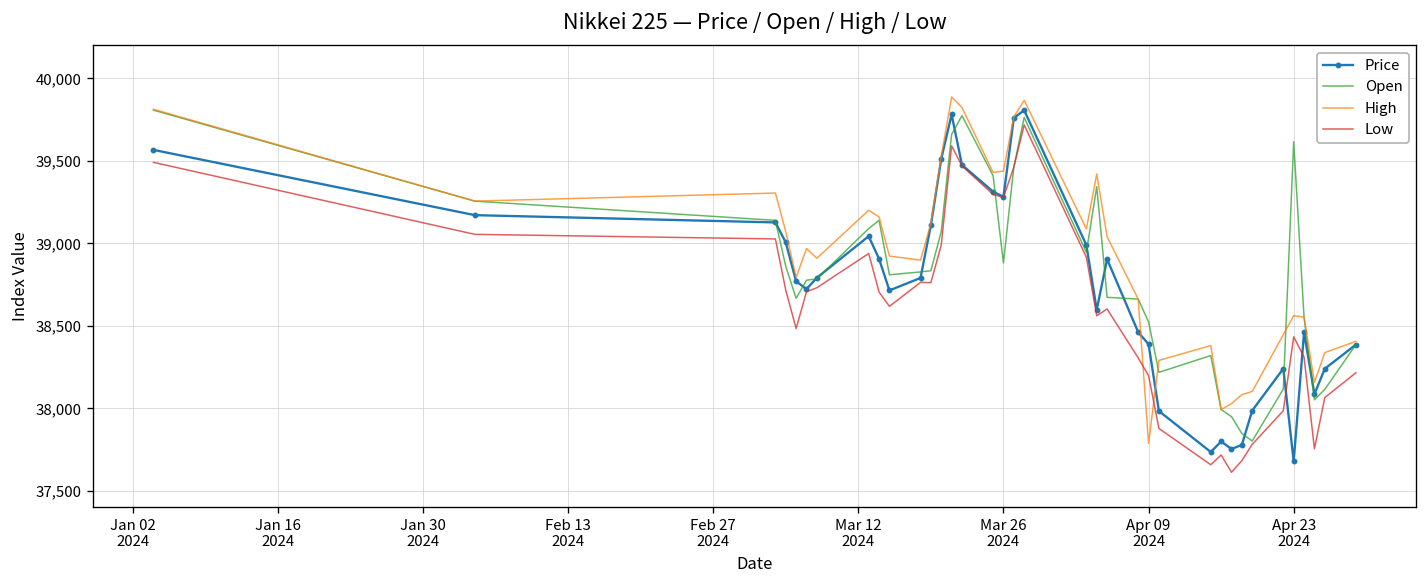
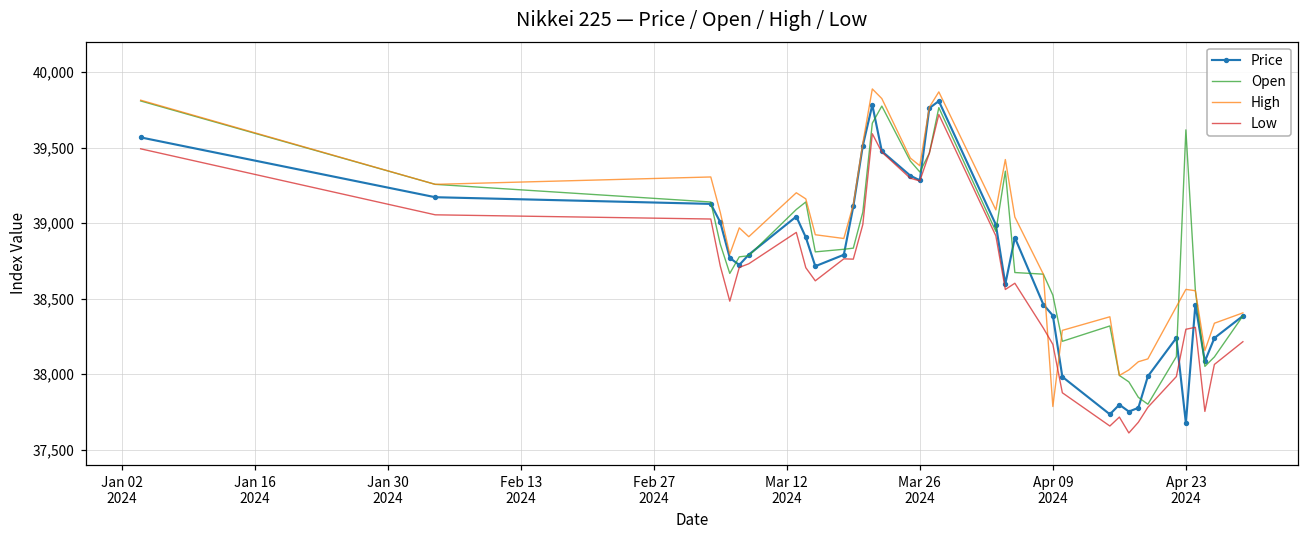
Open, Mar 26 2024: 38,880 -> 39,340
High, Mar 26 2024: 39,440 -> 39,380
Low, Apr 23 2024: 38,430 -> 38,300
